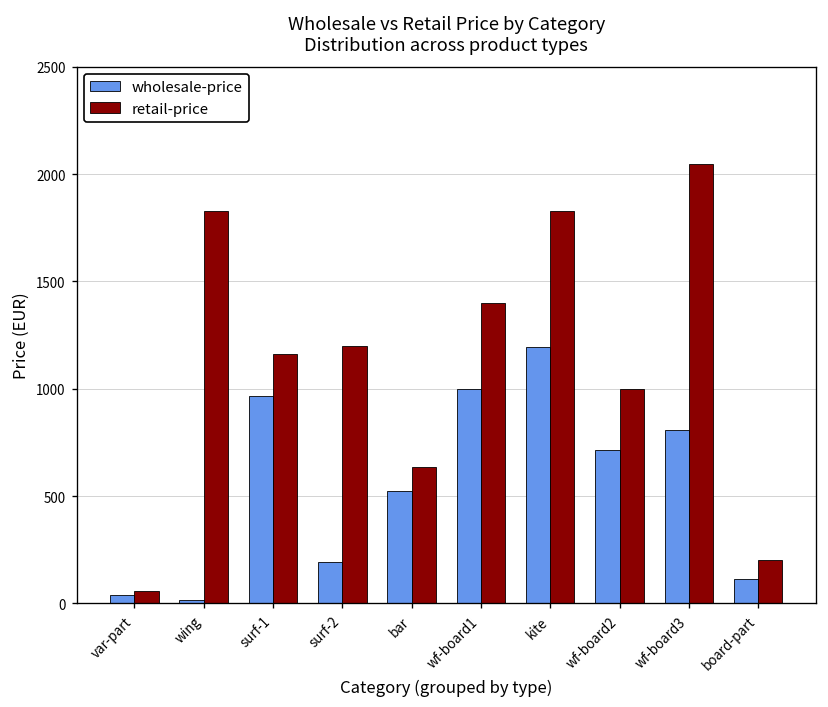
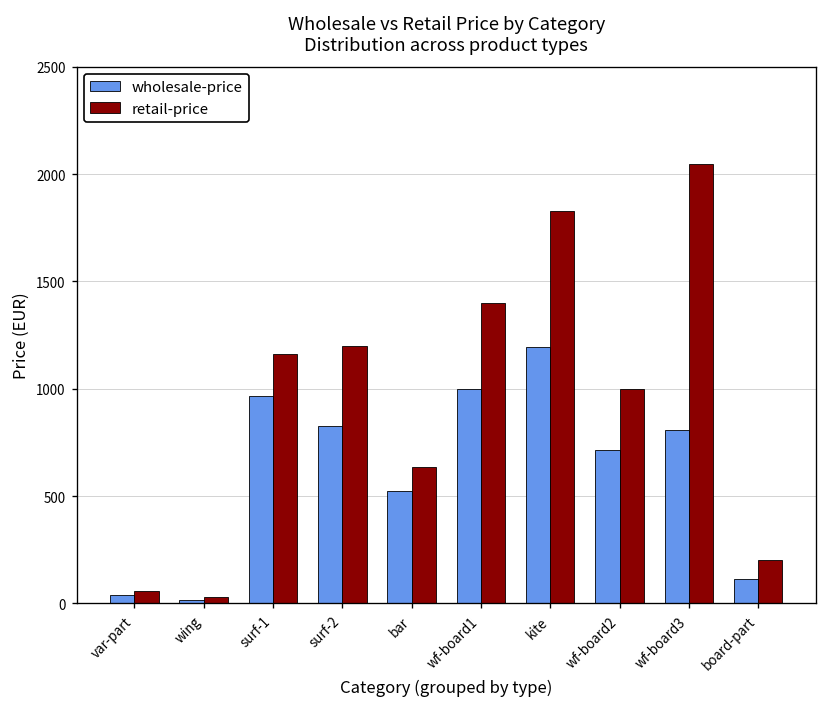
retail-price, wing: 1830 -> 30
wholesale-price, surf-2: 190 -> 830
